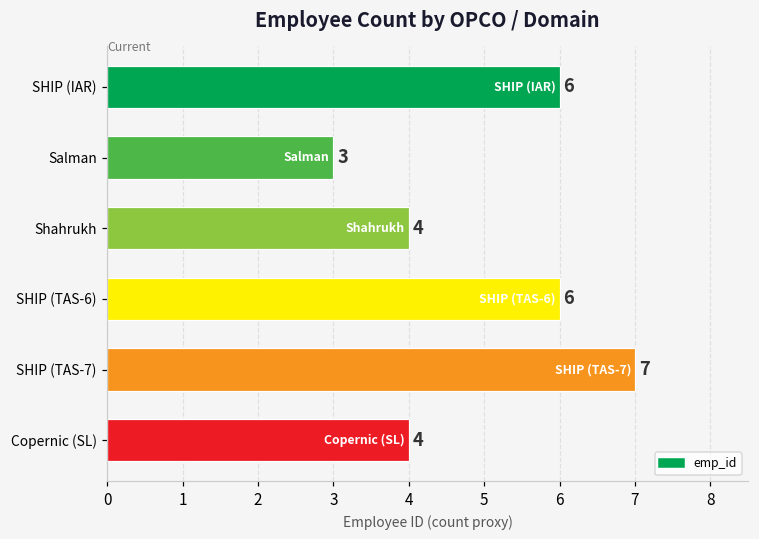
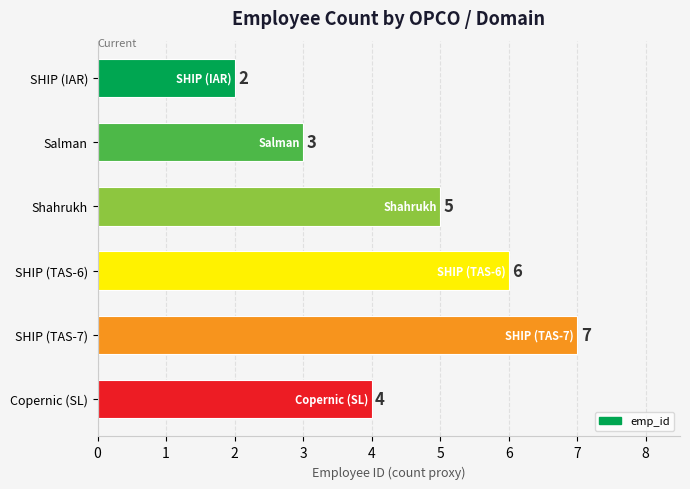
SHIP (IAR): 6 -> 2
Shahrukh: 4 -> 5
